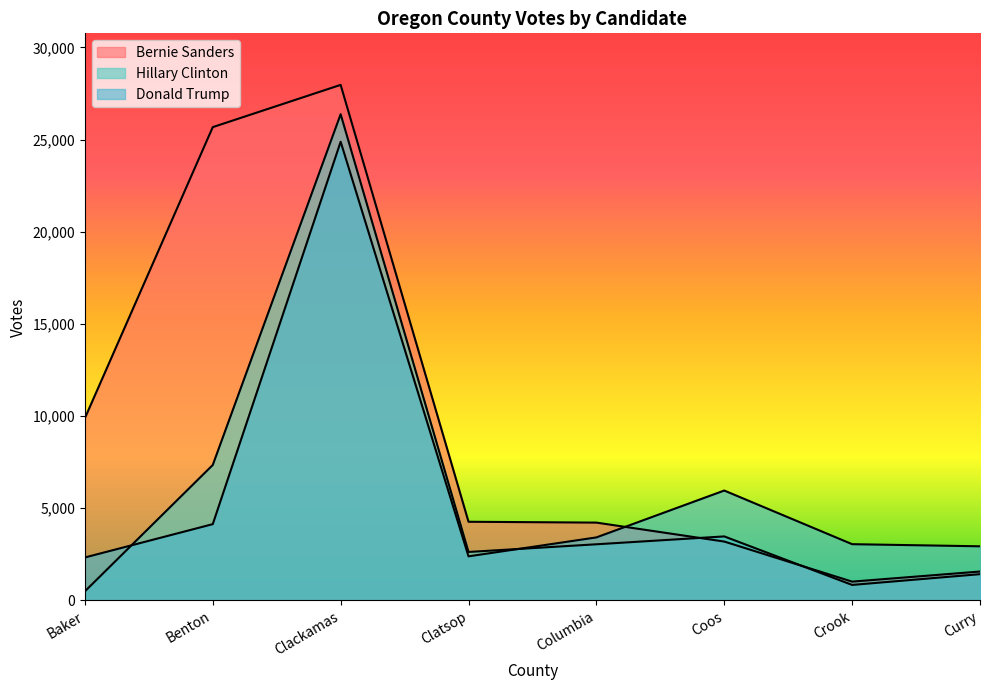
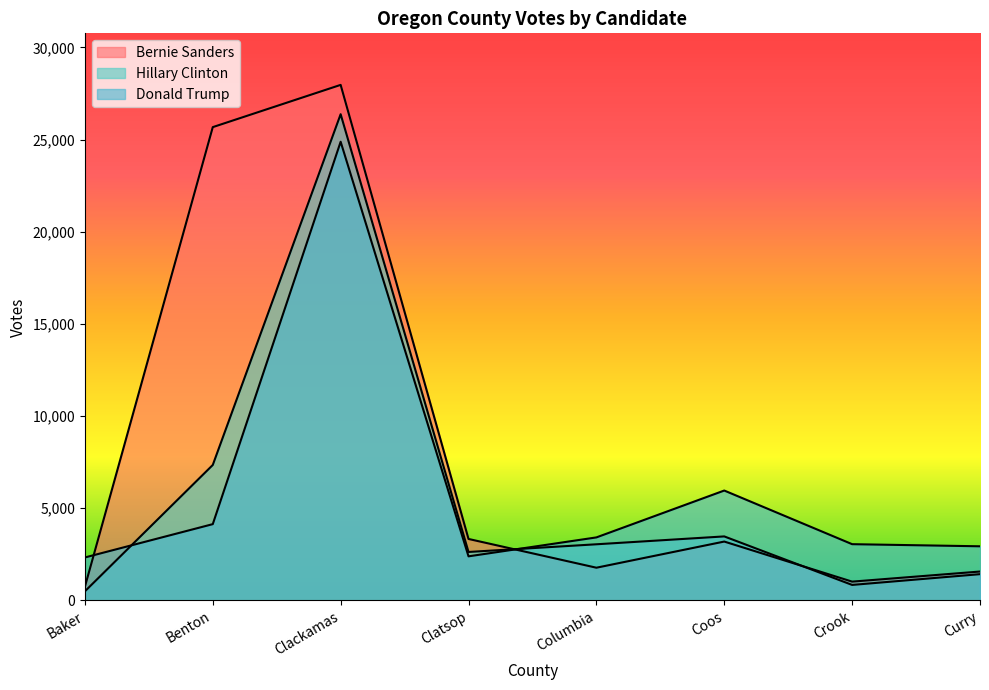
Bernie Sanders, Baker: 9,900 -> 700
Bernie Sanders, Clatsop: 4,300 -> 3,300
Bernie Sanders, Columbia: 4,200 -> 1,800
